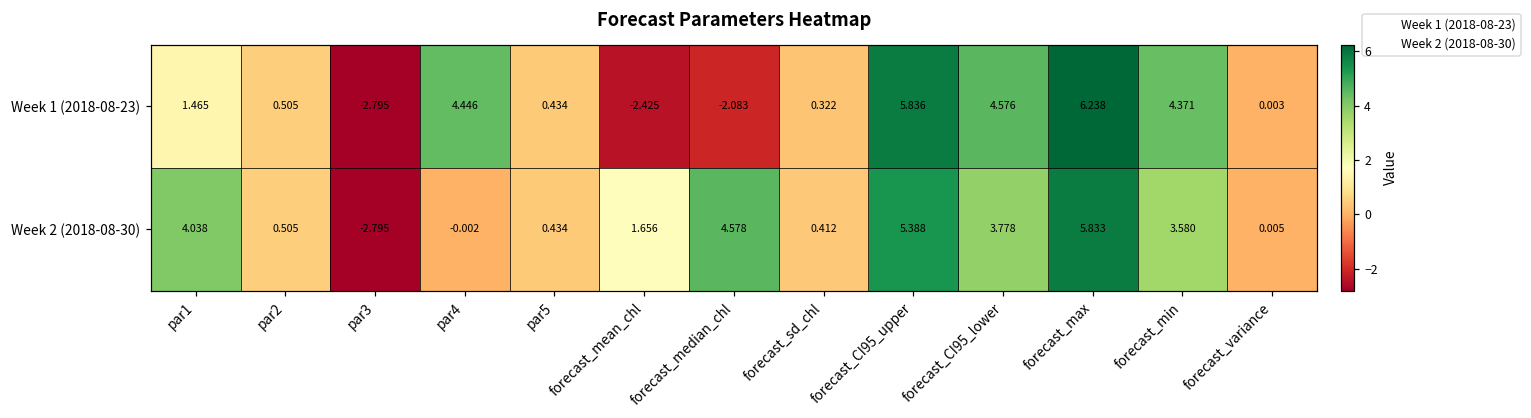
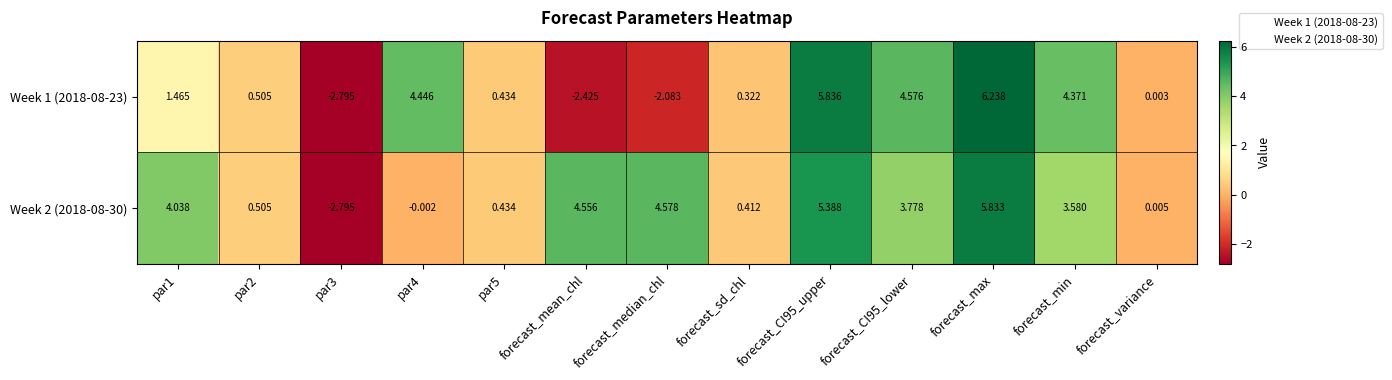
Week 2 (2018-08-30), forecast_mean_chl: 1.656 -> 4.556
